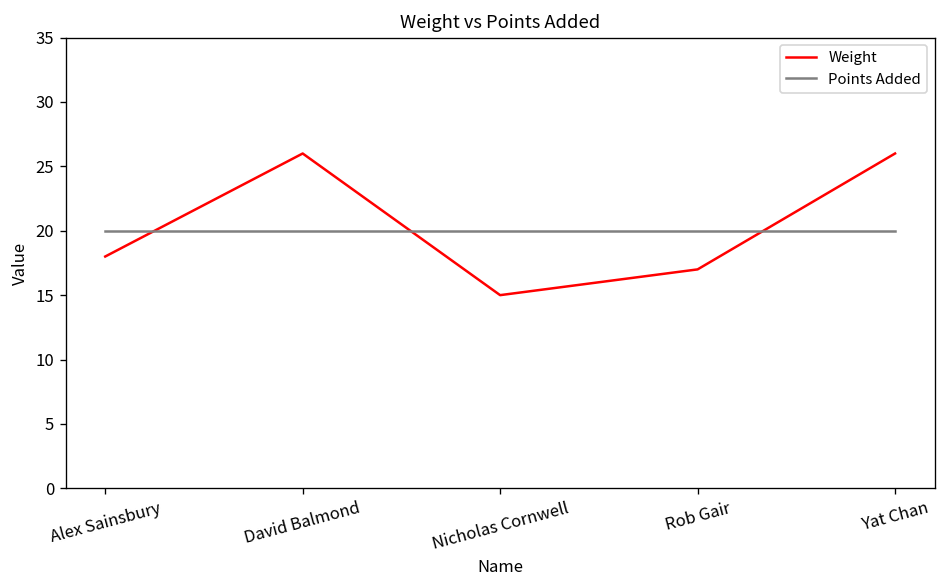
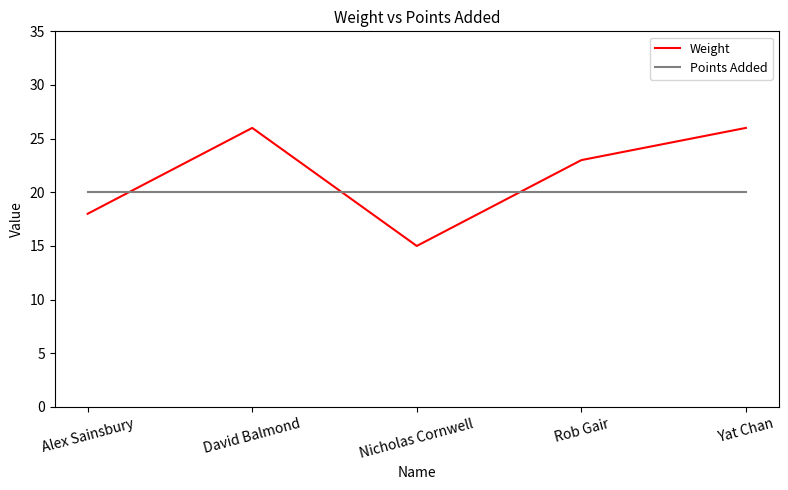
Weight, Rob Gair: 17 -> 23
